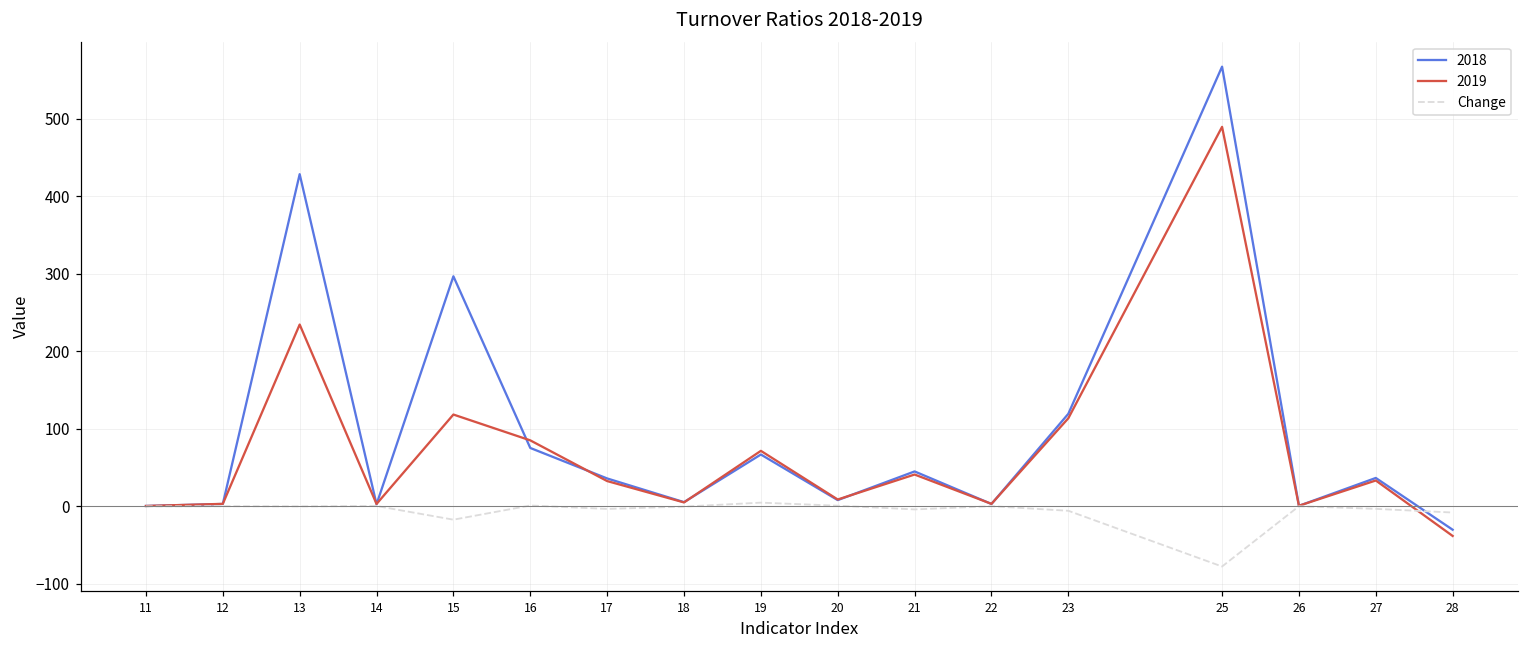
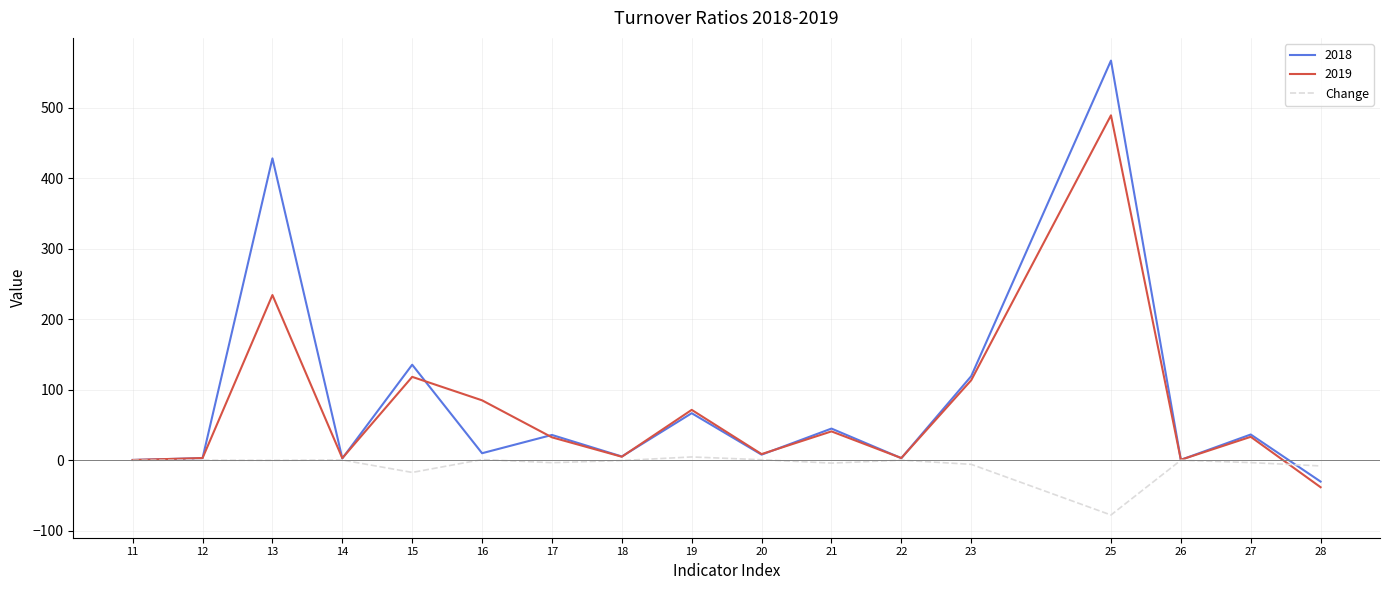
2018, 15: 300 -> 140
2018, 16: 80 -> 10
